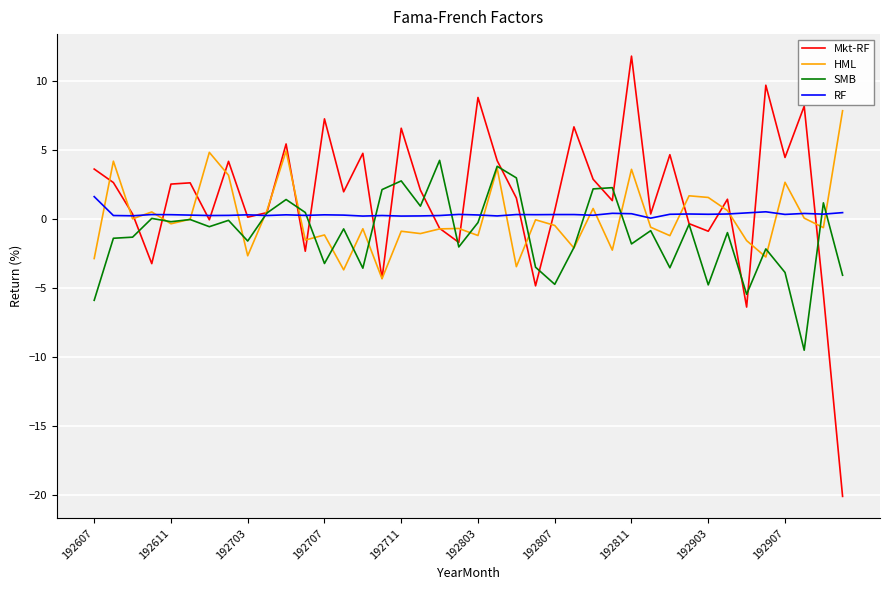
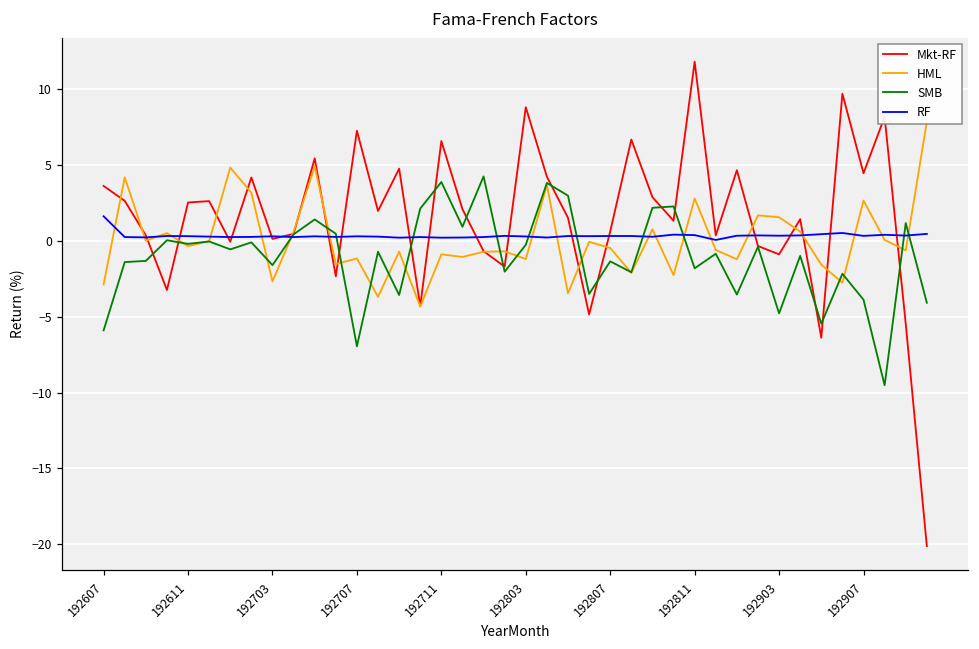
SMB, 192707: -3.2 -> -7.0
SMB, 192711: 2.8 -> 3.9
SMB, 192807: -4.7 -> -1.4
HML, 192811: 3.6 -> 2.8
